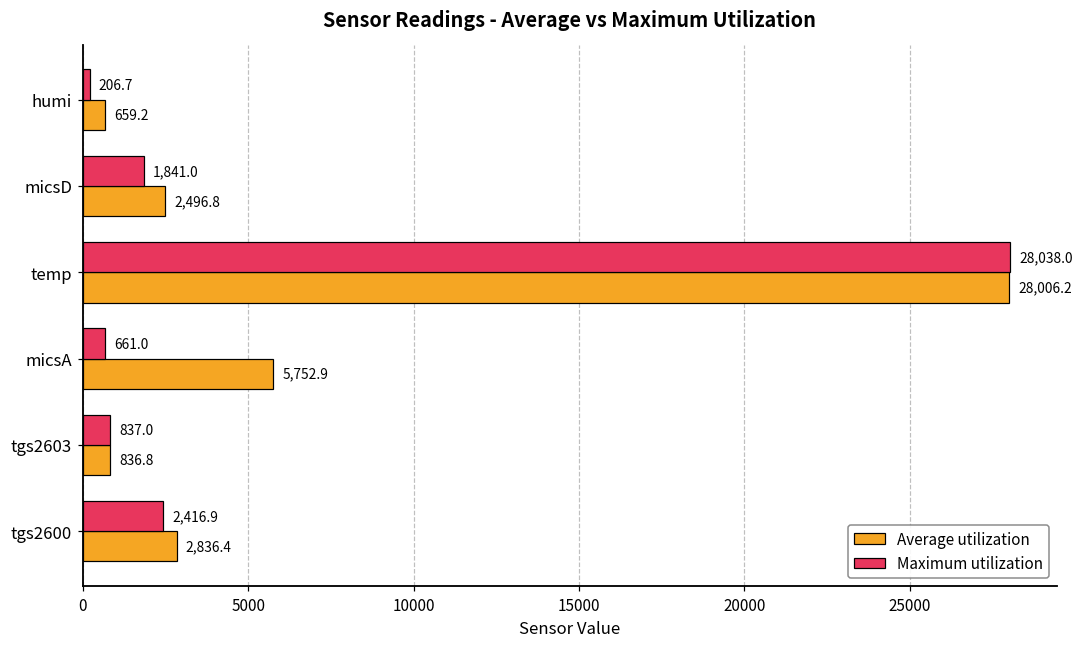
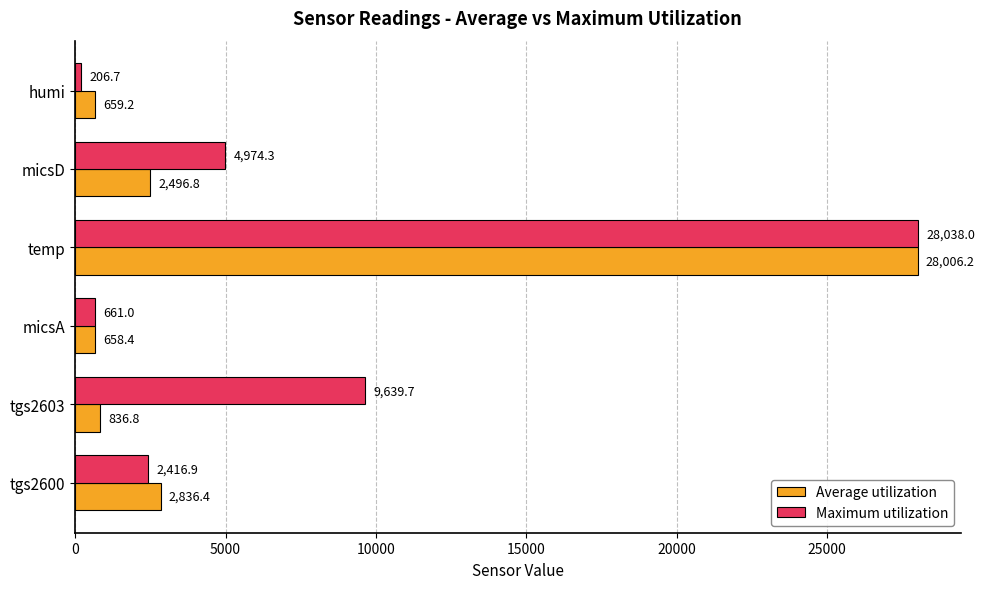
Maximum utilization, micsD: 1,841.0 -> 4,974.3
Average utilization, micsA: 5,752.9 -> 658.4
Maximum utilization, tgs2603: 837.0 -> 9,639.7
